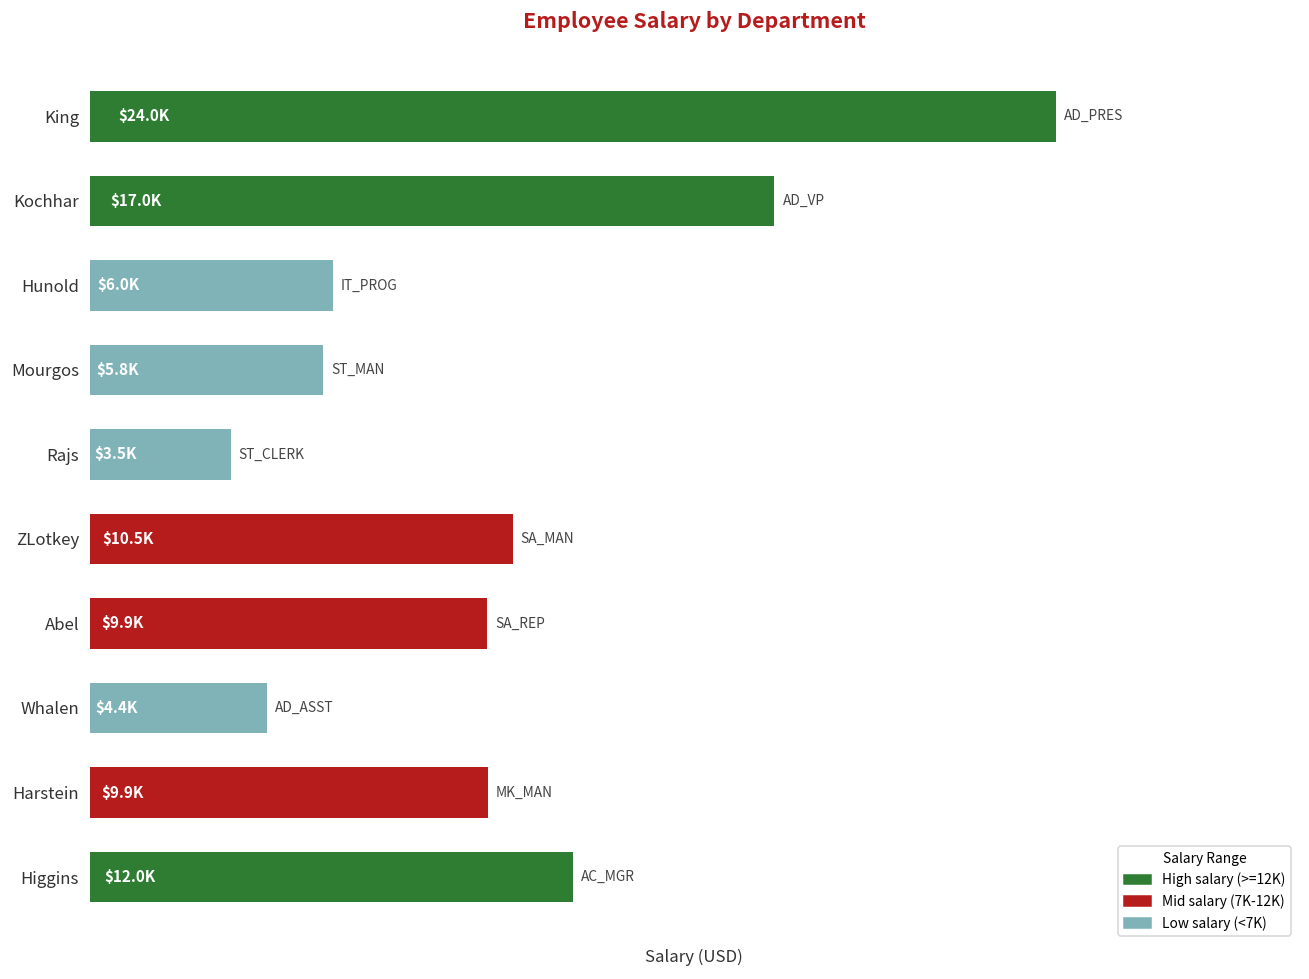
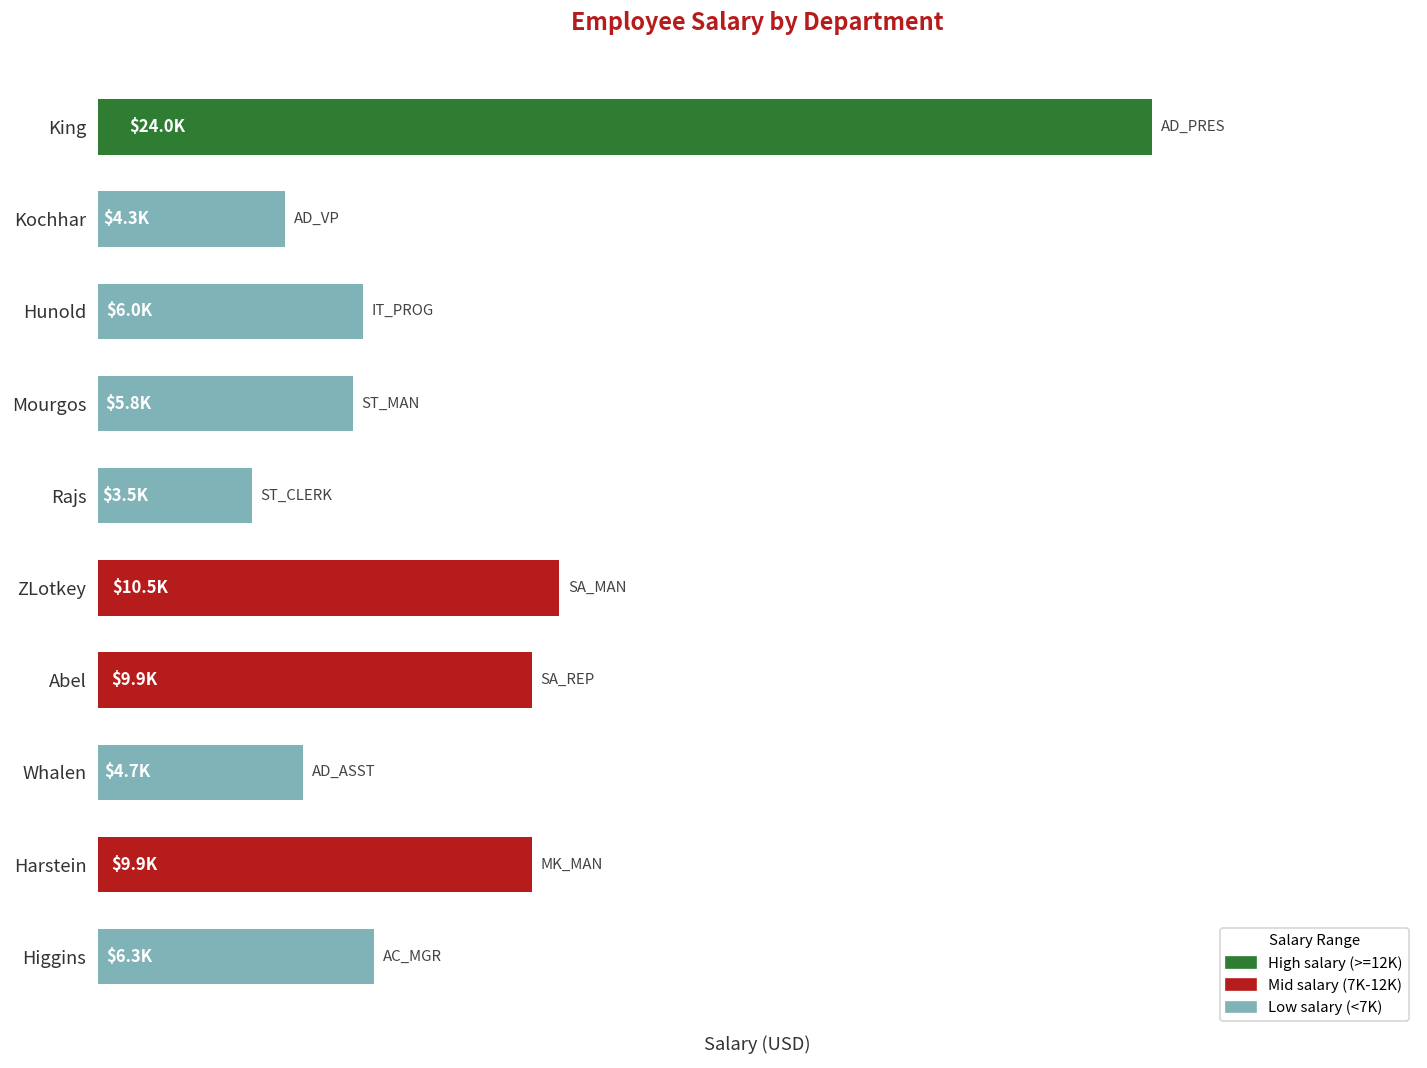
Kochhar: $17.0K -> $4.3K
Whalen: $4.4K -> $4.7K
Higgins: $12.0K -> $6.3K
